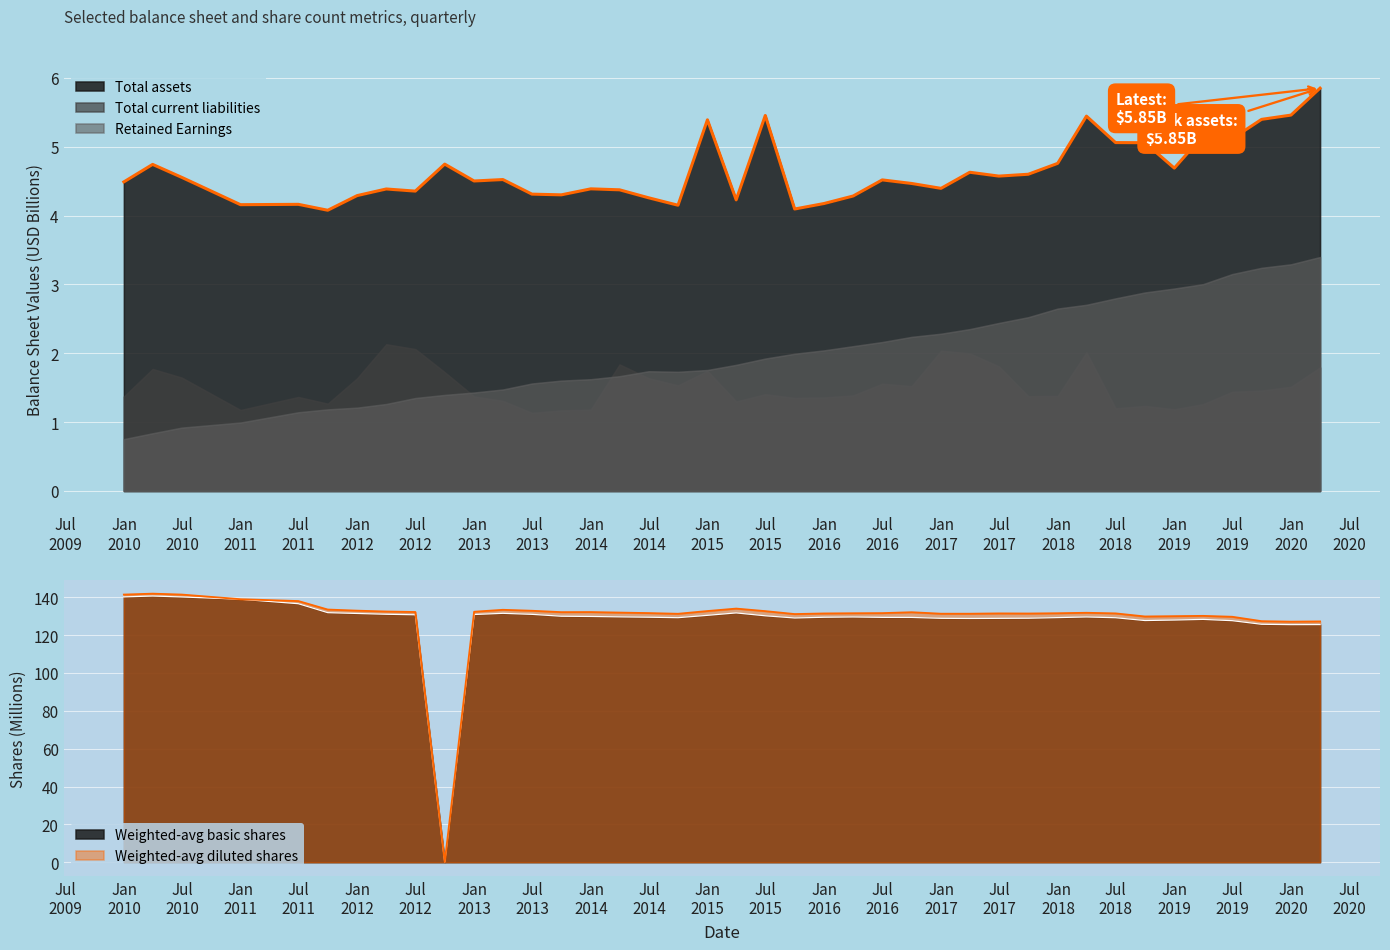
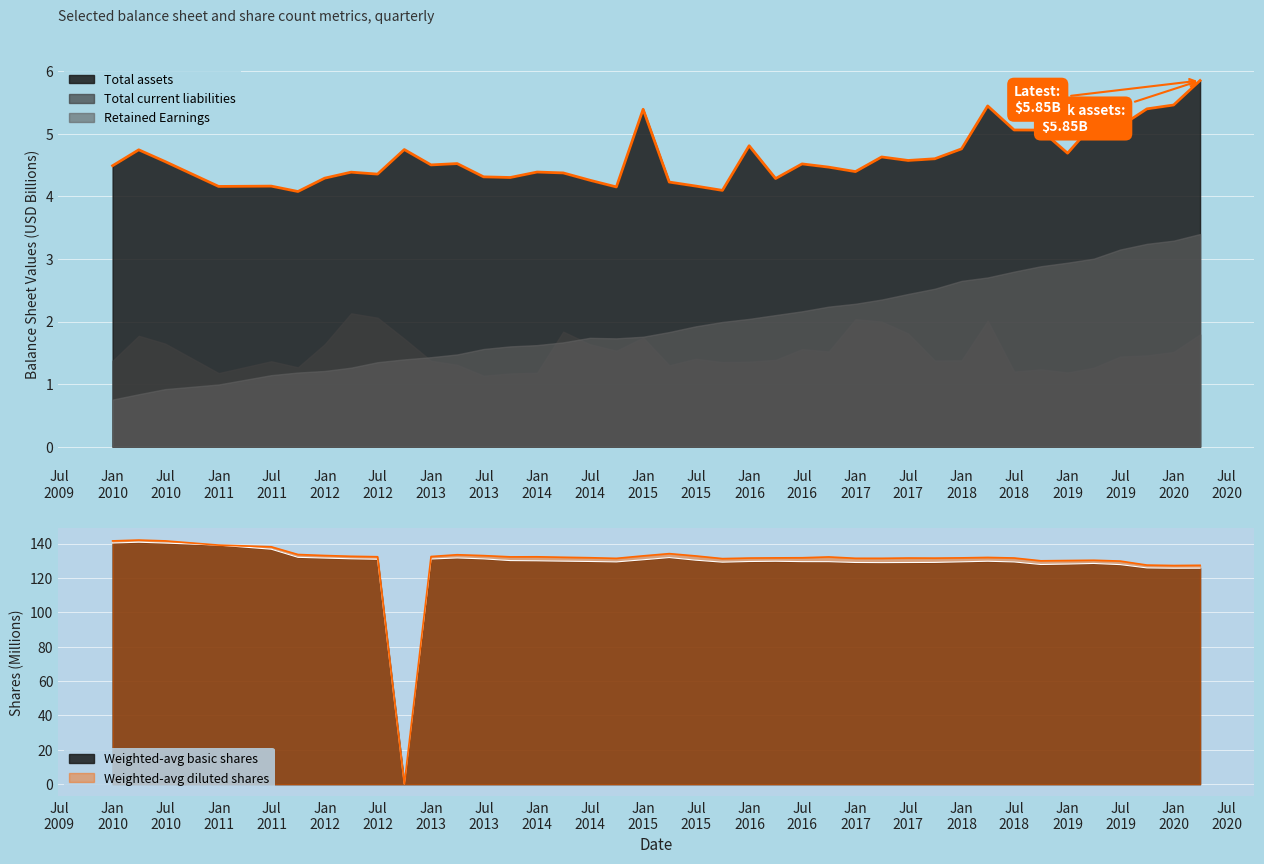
Selected balance sheet and share count metrics, quarterly, Total assets, Jul 2015: 5.5 -> 4.2
Selected balance sheet and share count metrics, quarterly, Total assets, Jan 2016: 4.2 -> 4.8
